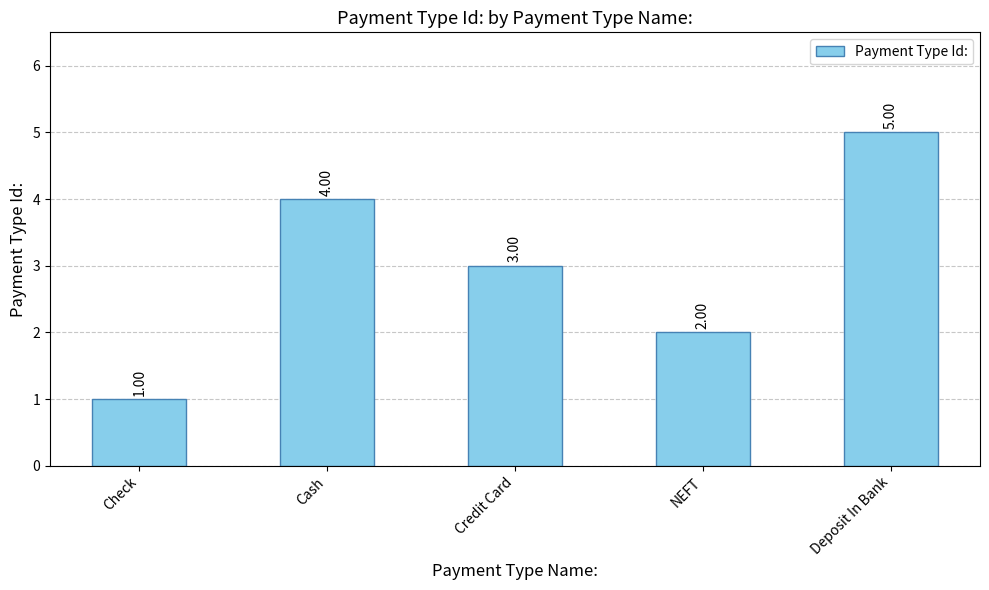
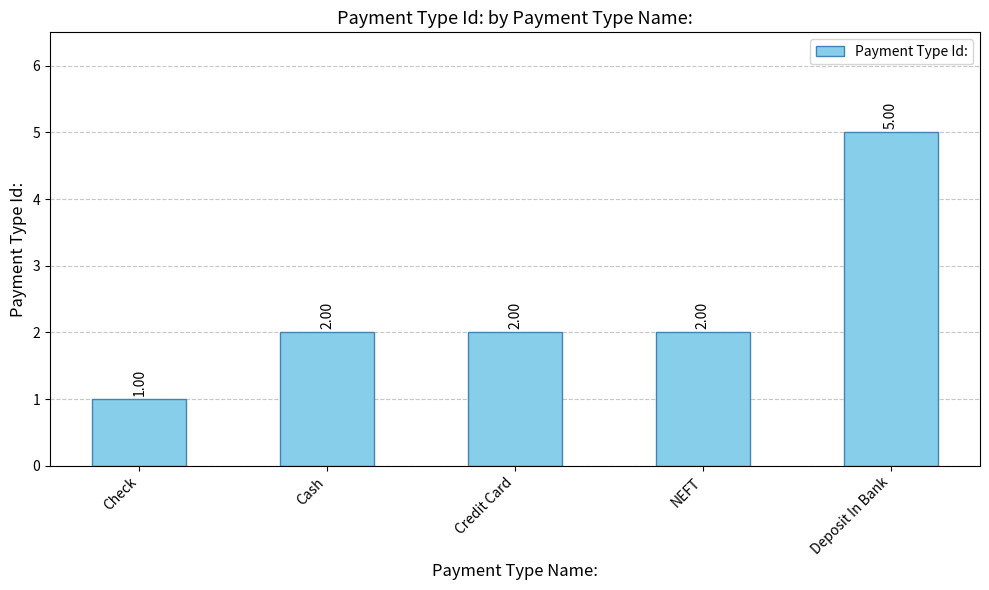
Cash: 4.00 -> 2.00
Credit Card: 3.00 -> 2.00
